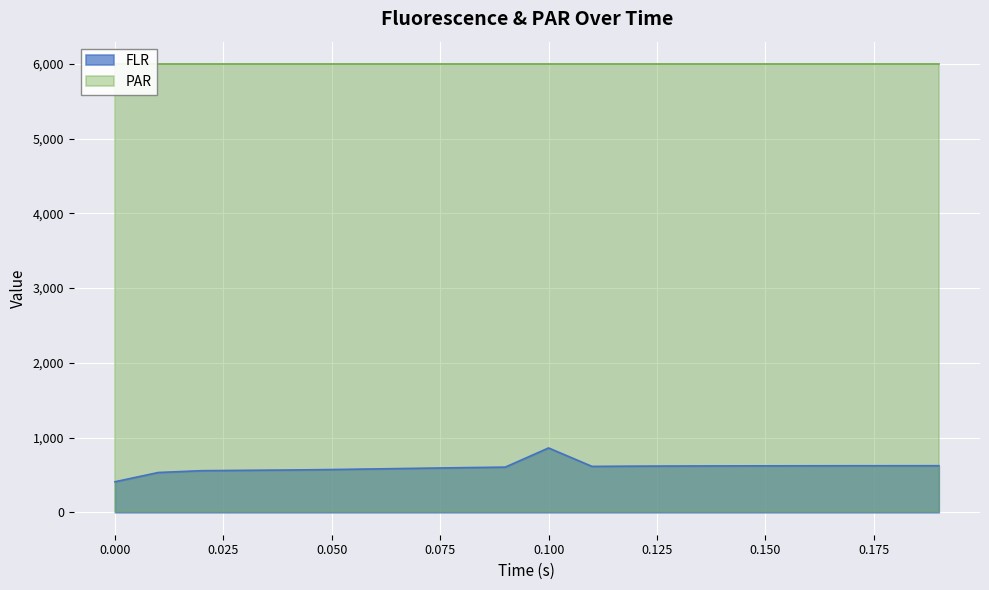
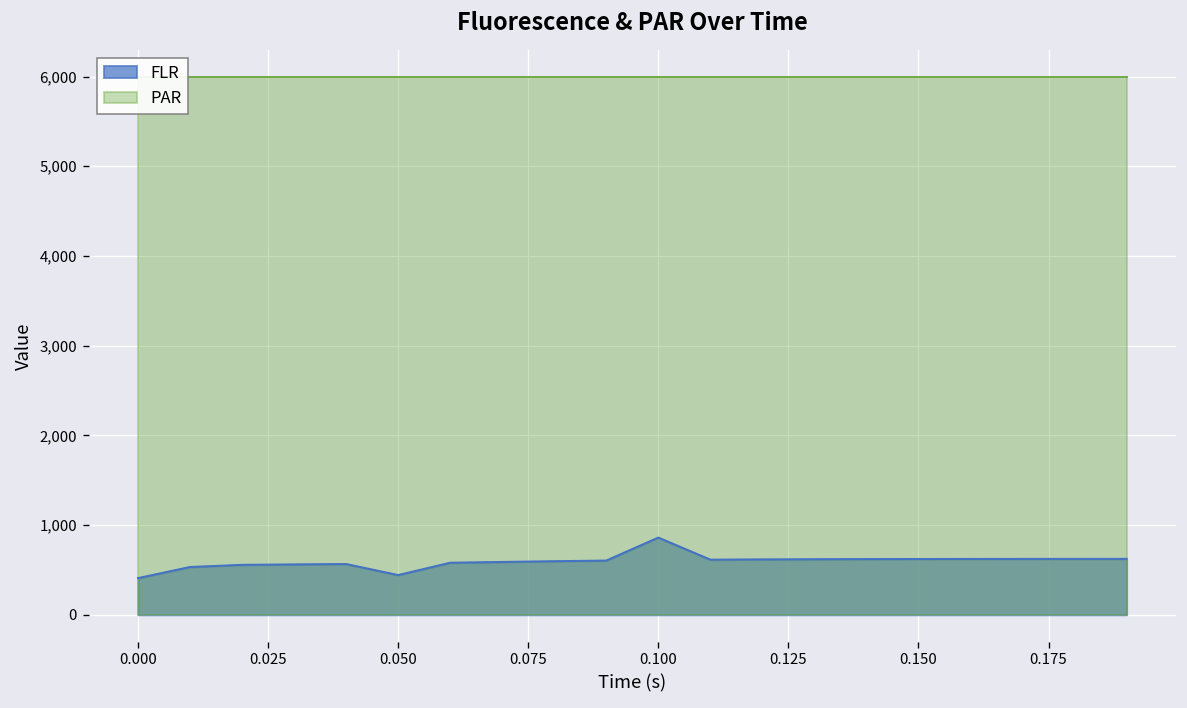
FLR, 0.050: 600 -> 400
